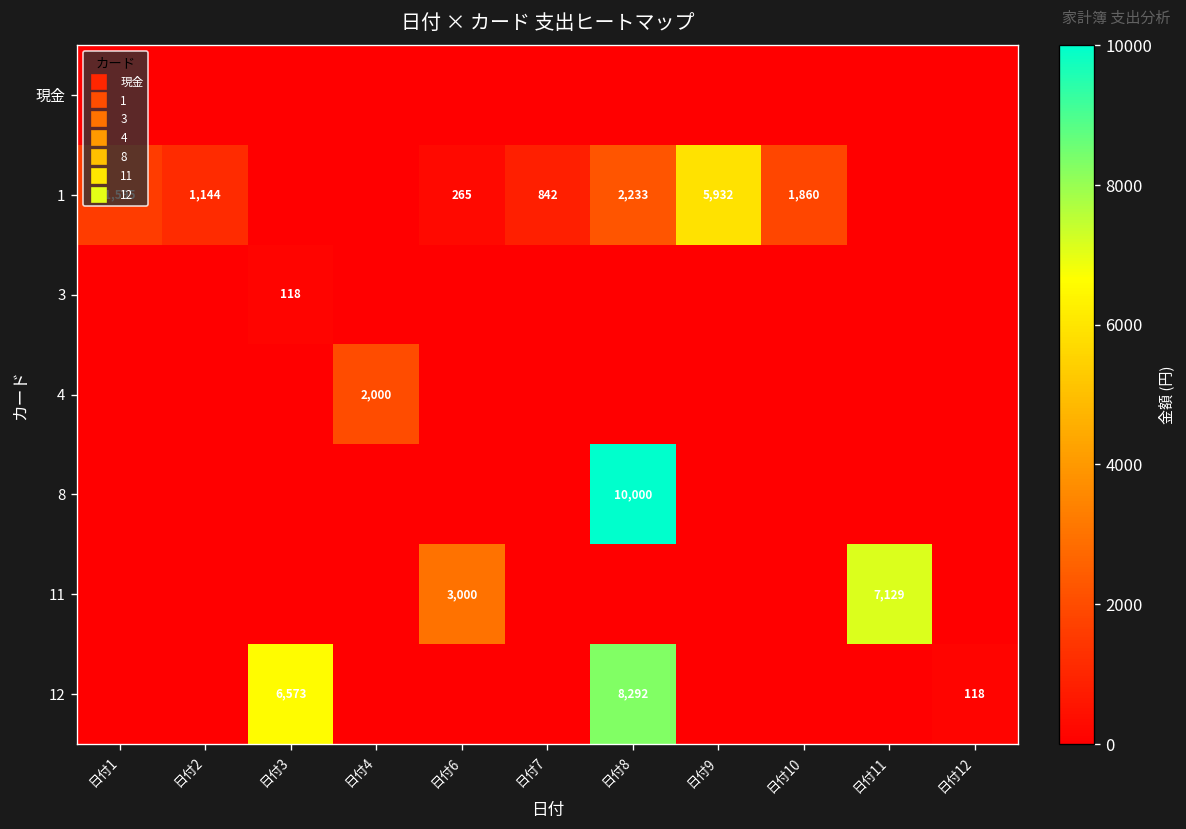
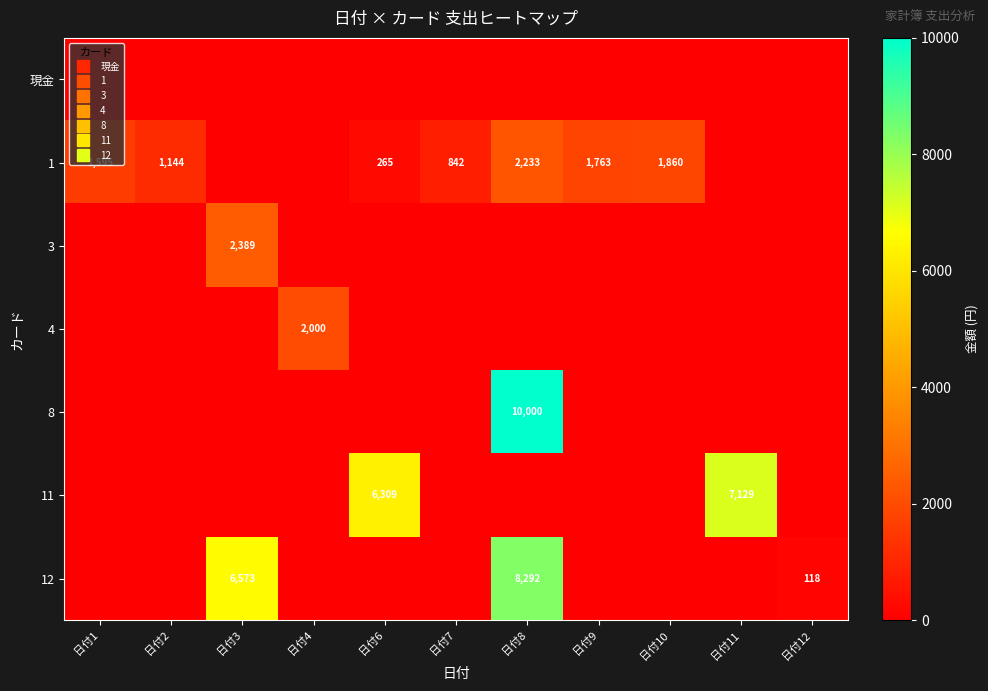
1, 日付9: 5,932 -> 1,763
3, 日付3: 118 -> 2,389
11, 日付6: 3,000 -> 6,309
